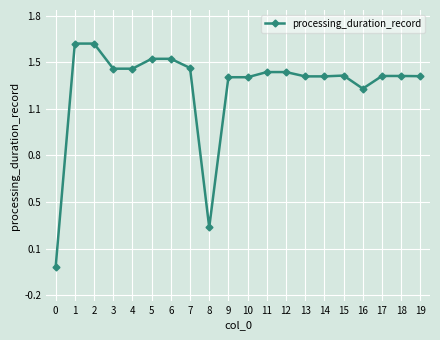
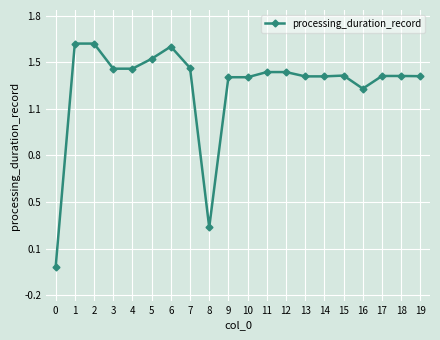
6: 1.49 -> 1.58
